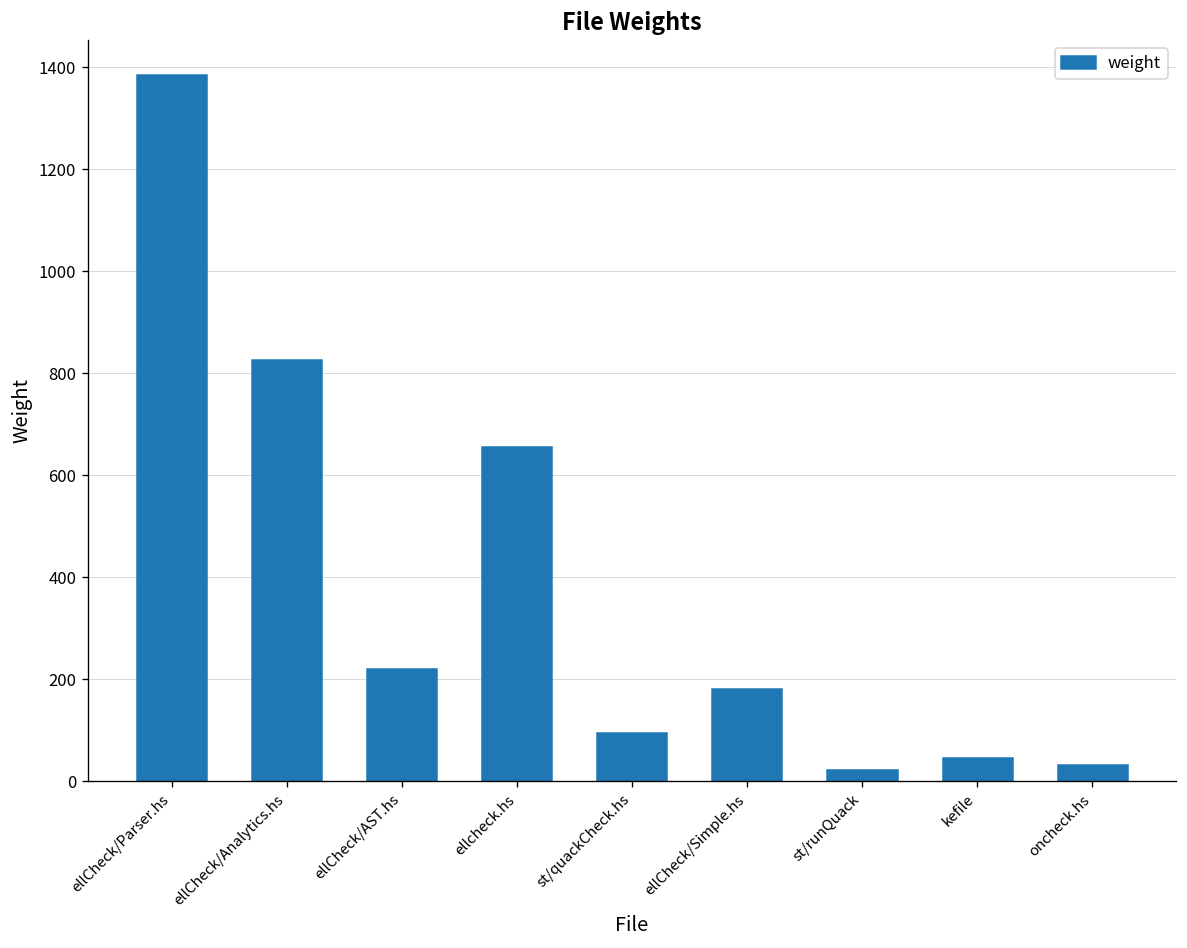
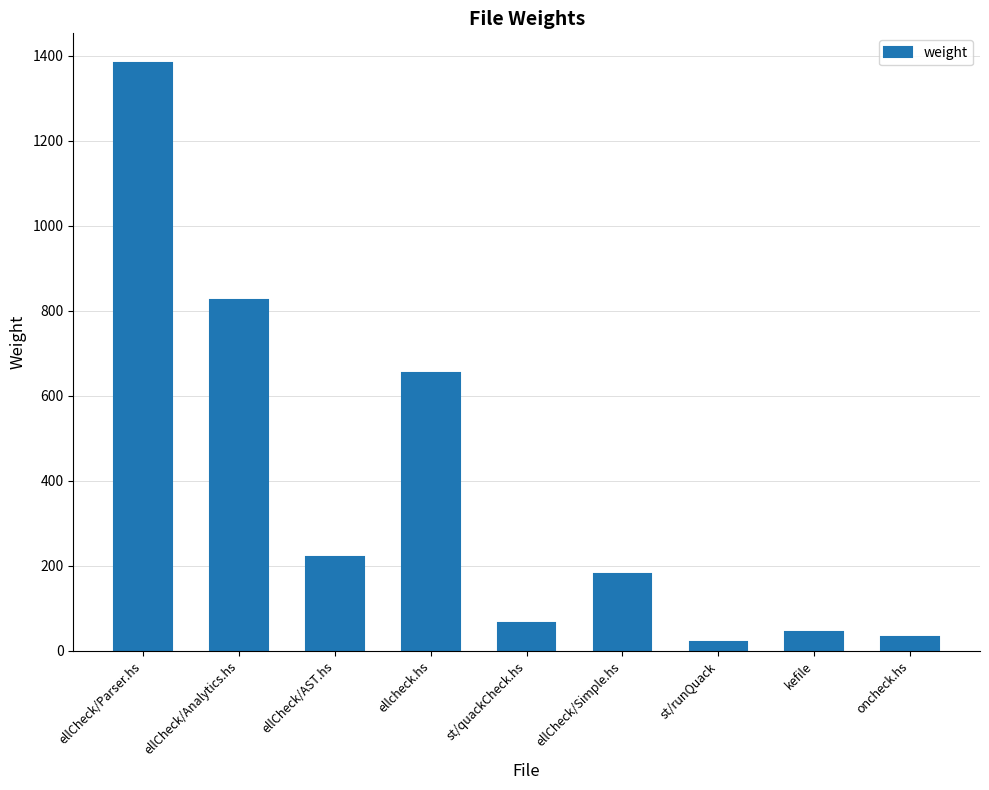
st/quackCheck.hs: 90 -> 70
